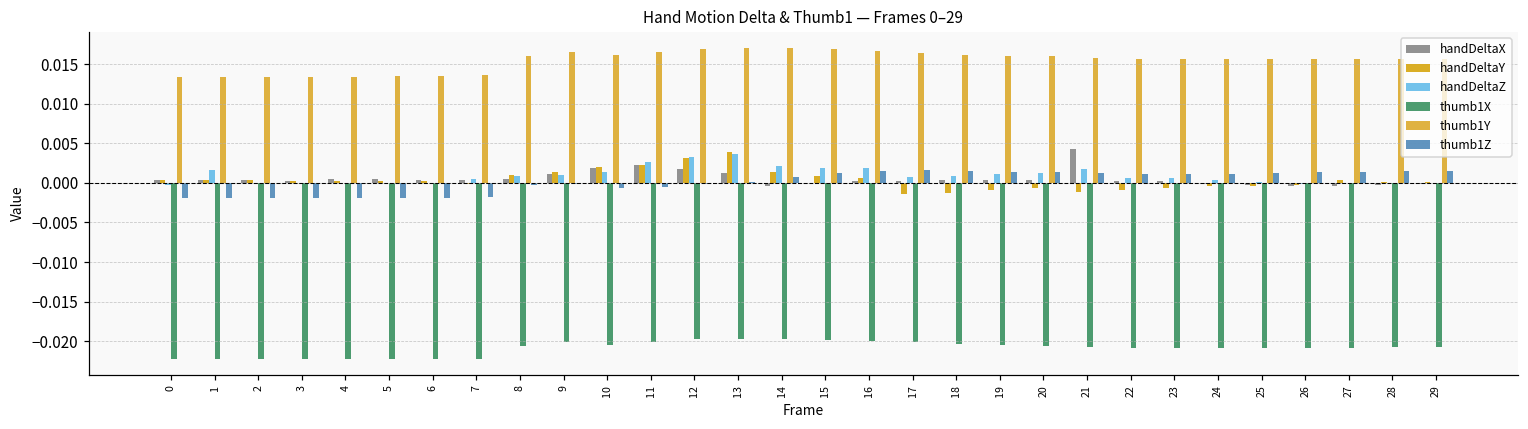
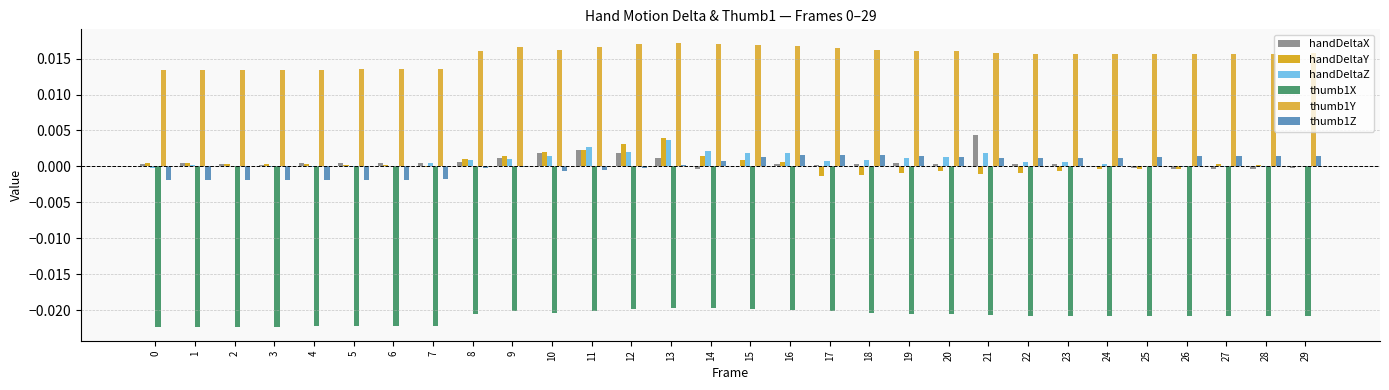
handDeltaZ, 1: 0.002 -> 0.000
handDeltaZ, 12: 0.003 -> 0.002
